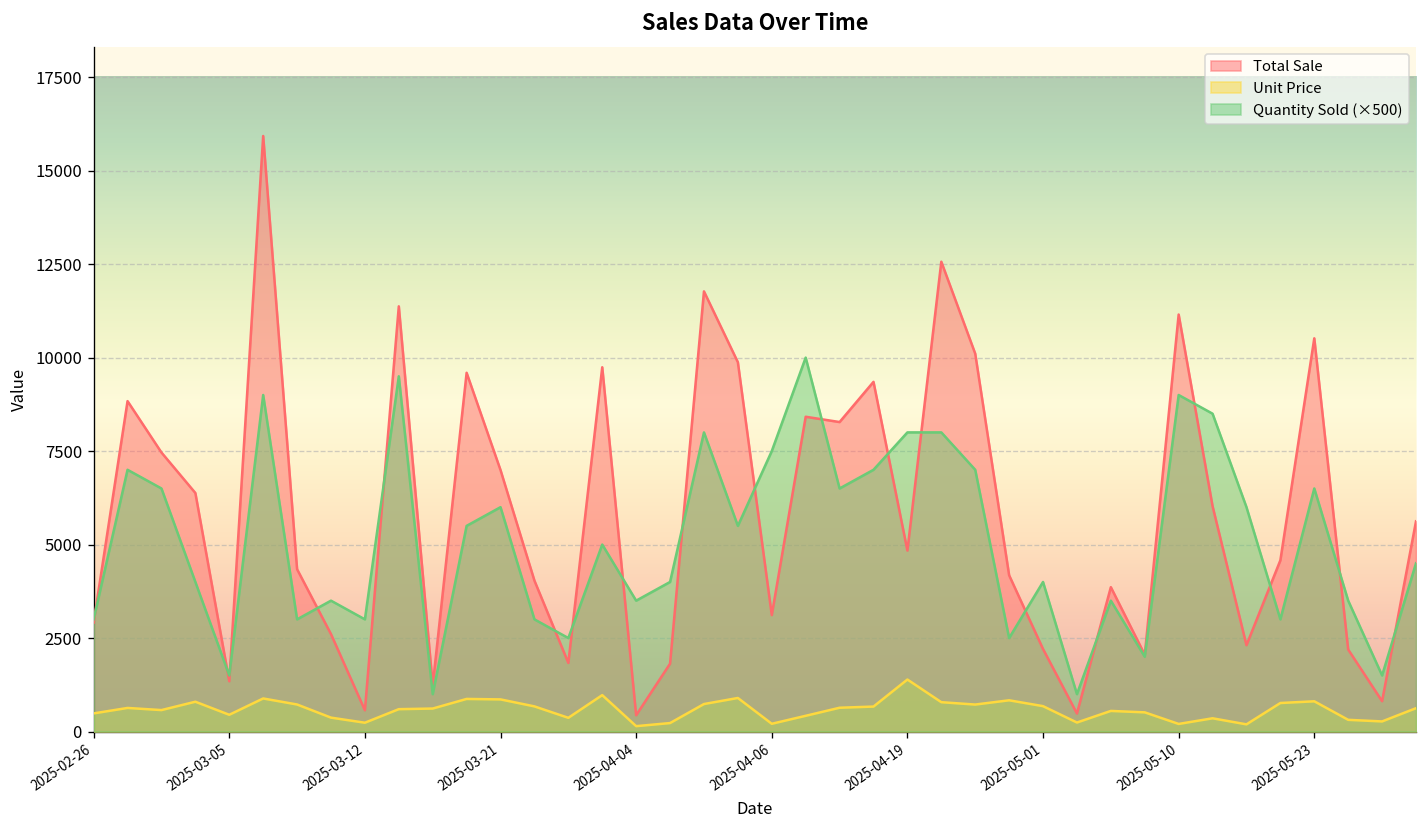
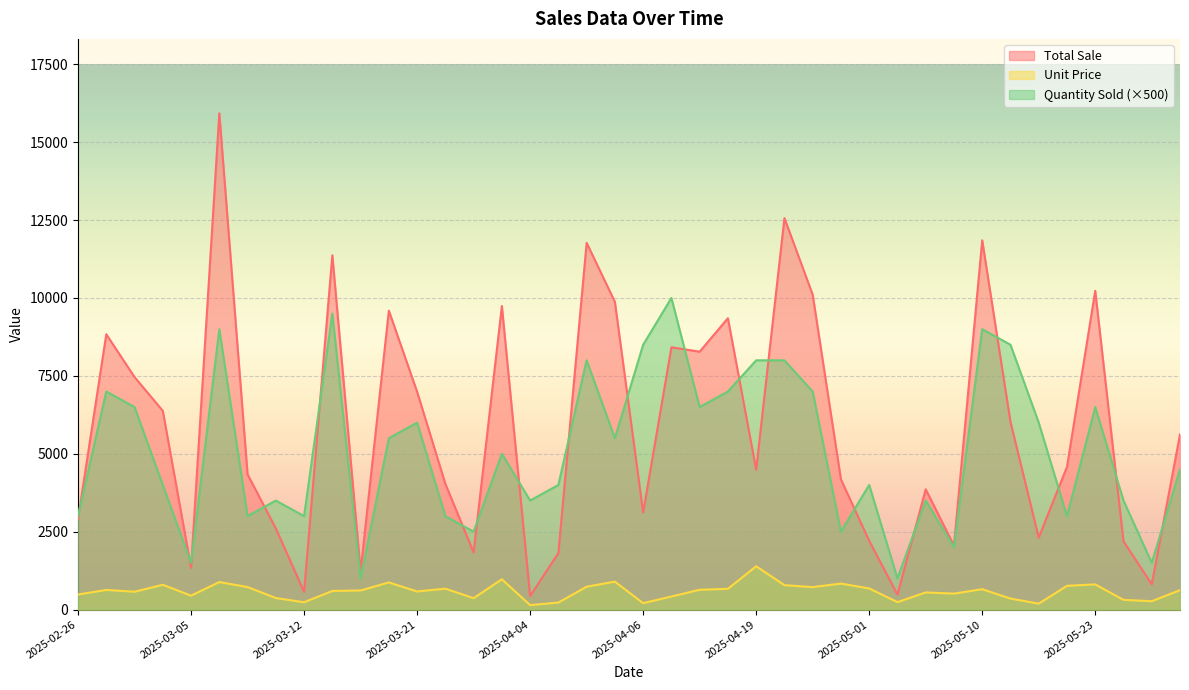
Unit Price, 2025-03-21: 900 -> 600
Quantity Sold (×500), 2025-04-06: 7500 -> 8500
Total Sale, 2025-04-19: 4800 -> 4500
Total Sale, 2025-05-10: 11200 -> 11900
Unit Price, 2025-05-10: 200 -> 700
Total Sale, 2025-05-23: 10500 -> 10200
